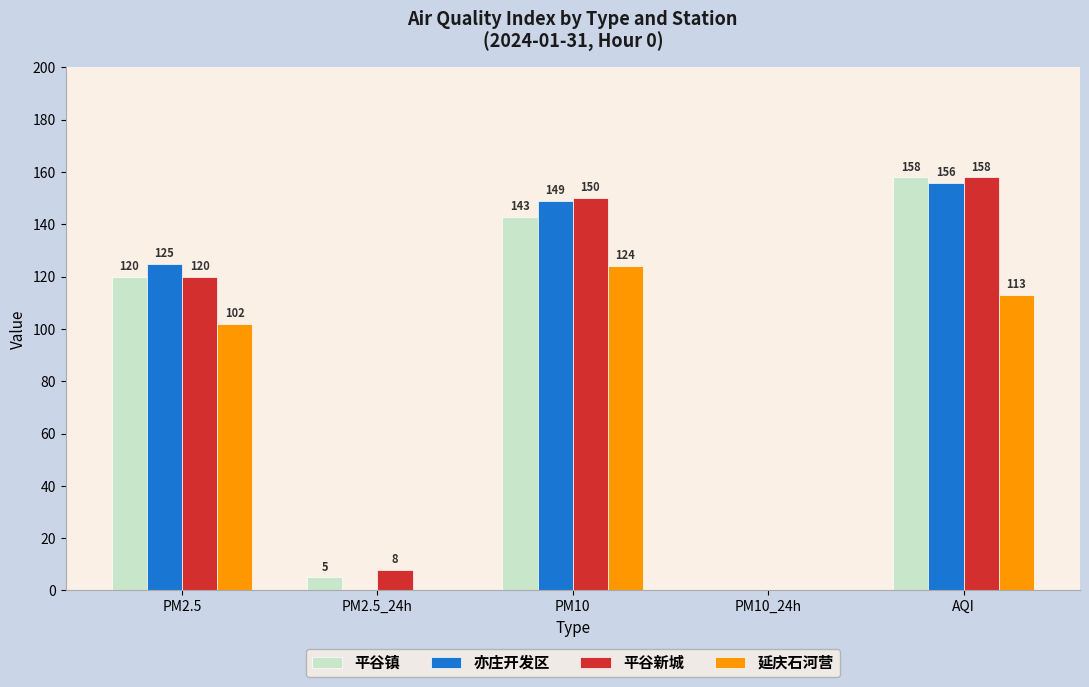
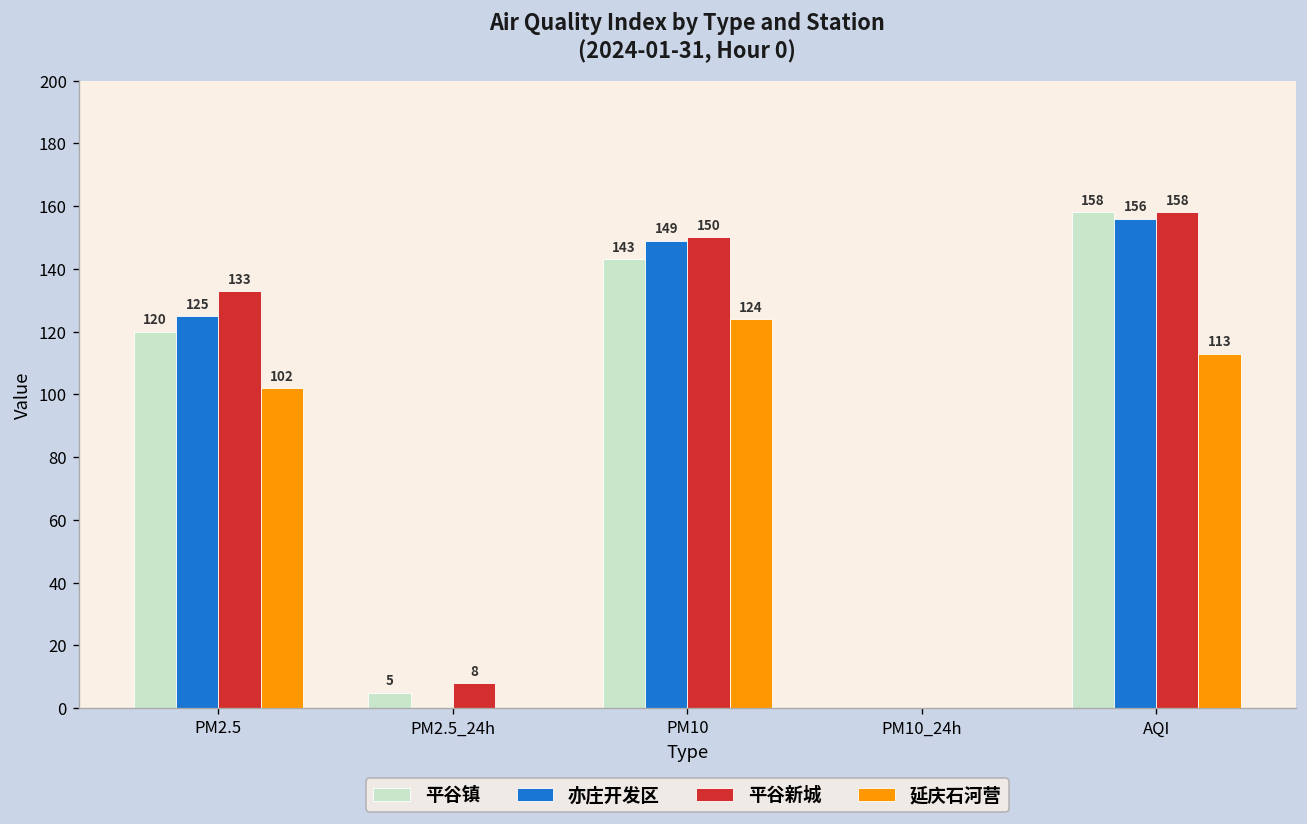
平谷新城, PM2.5: 120 -> 133
